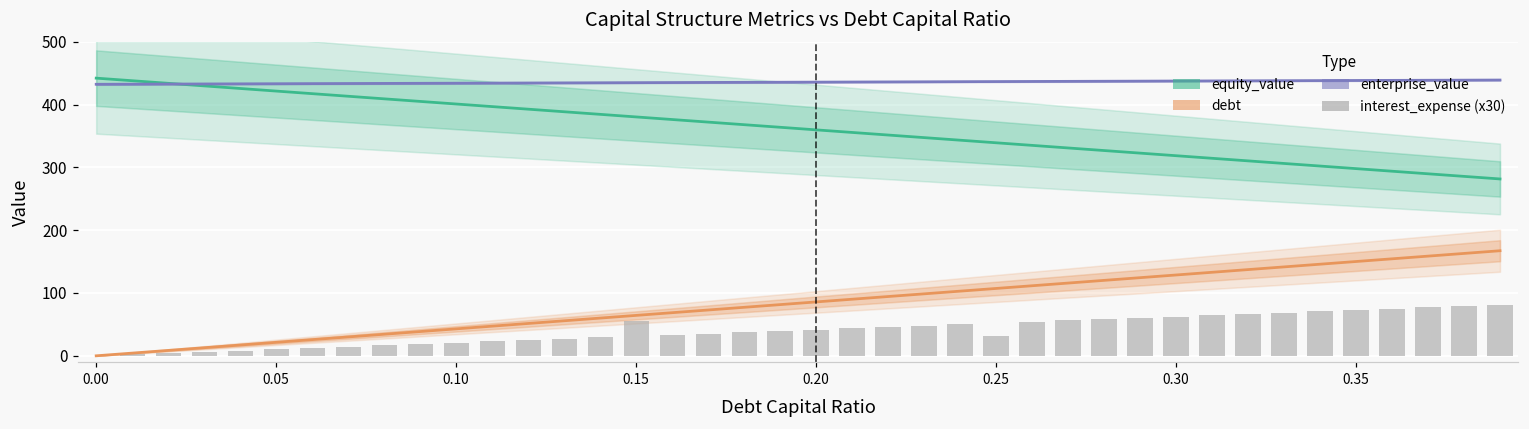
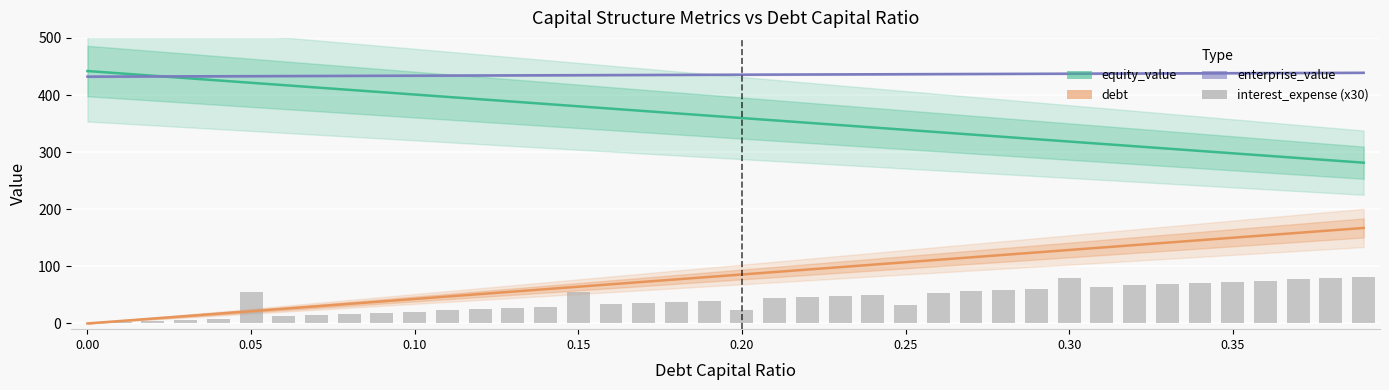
interest_expense (x30), 0.05: 10 -> 60
interest_expense (x30), 0.20: 40 -> 20
interest_expense (x30), 0.30: 60 -> 80
